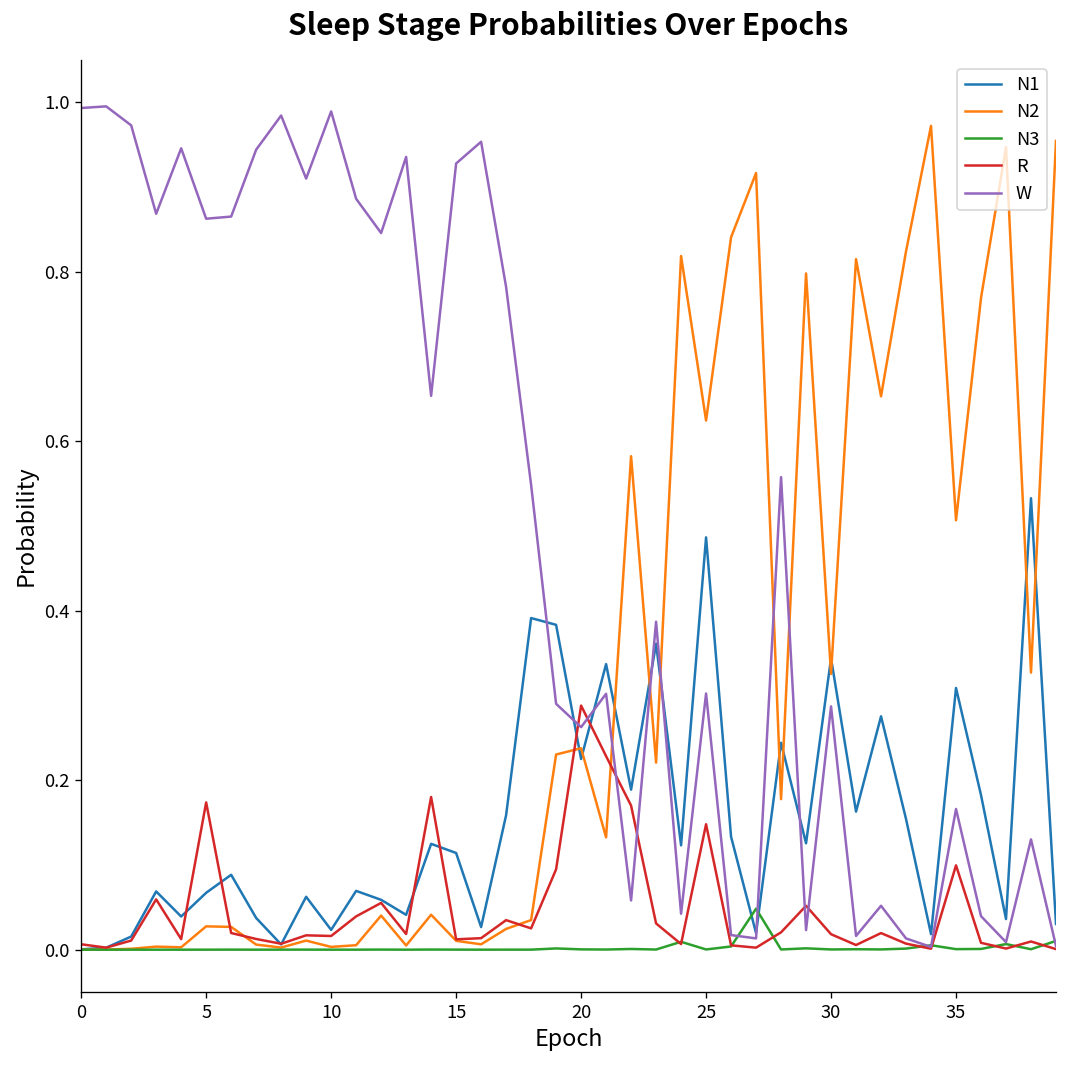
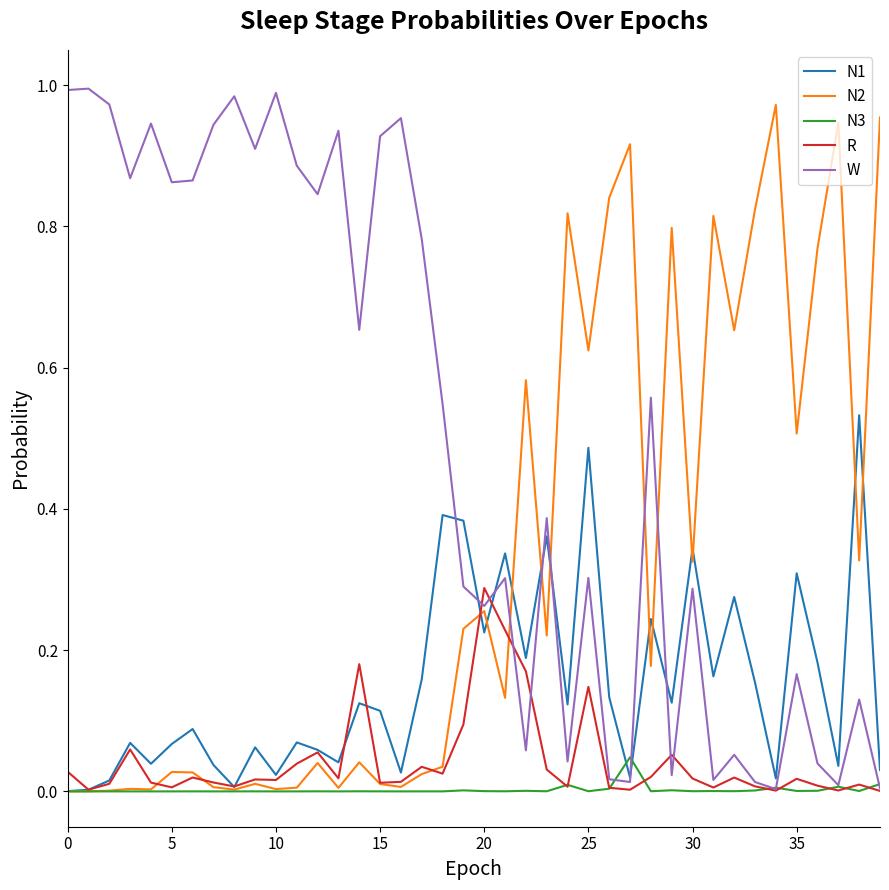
R, 0: 0.01 -> 0.03
R, 5: 0.17 -> 0.01
N2, 20: 0.24 -> 0.26
R, 35: 0.10 -> 0.02
